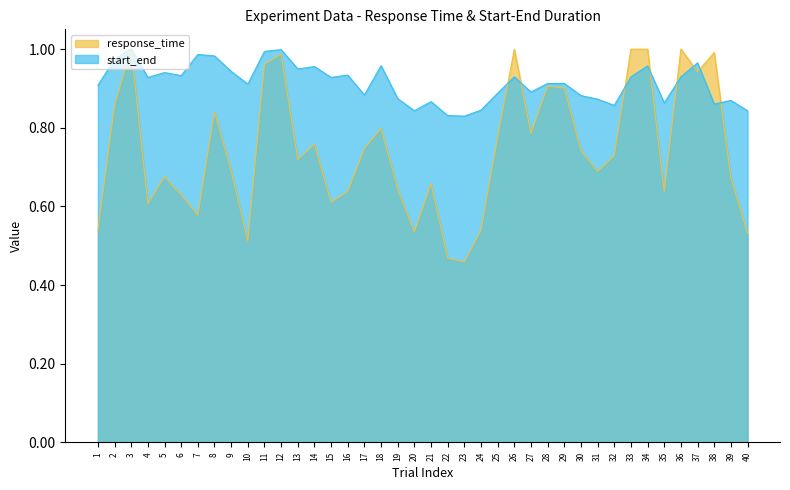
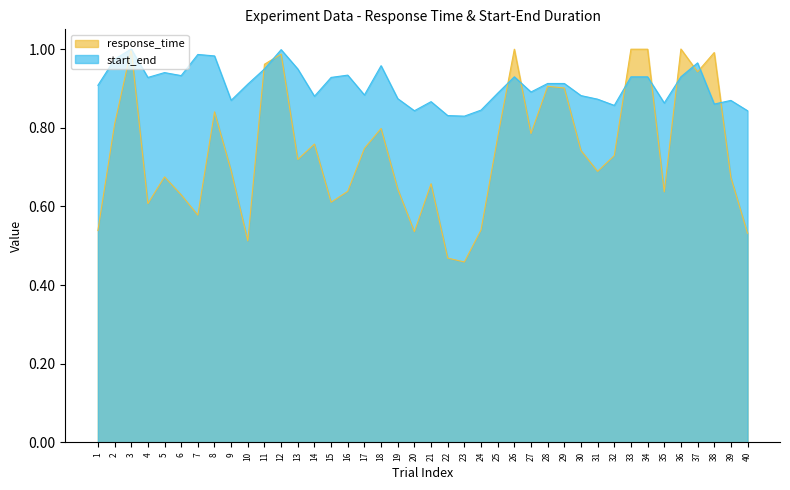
response_time, 2: 0.86 -> 0.81
start_end, 9: 0.94 -> 0.87
start_end, 11: 0.99 -> 0.95
start_end, 14: 0.96 -> 0.88
start_end, 34: 0.96 -> 0.93
